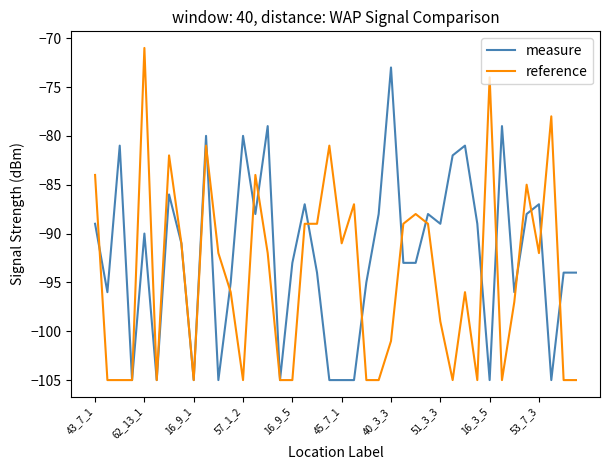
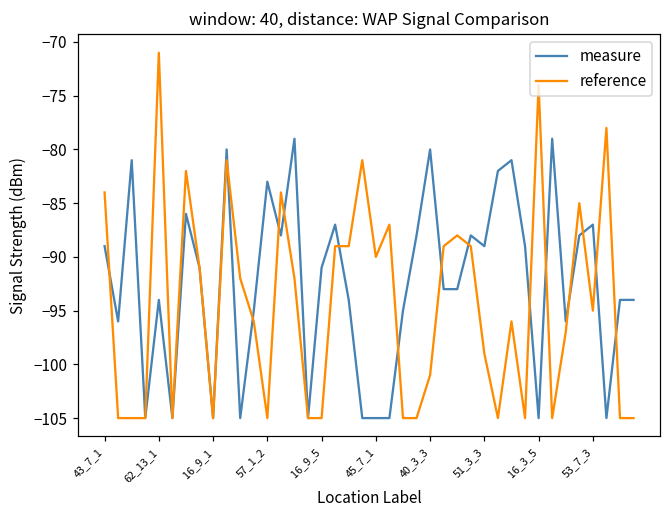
measure, 62_13_1: -90 -> -94
measure, 57_1_2: -80 -> -83
measure, 16_9_5: -93 -> -91
reference, 45_7_1: -91 -> -90
measure, 40_3_3: -73 -> -80
reference, 53_7_3: -92 -> -95
